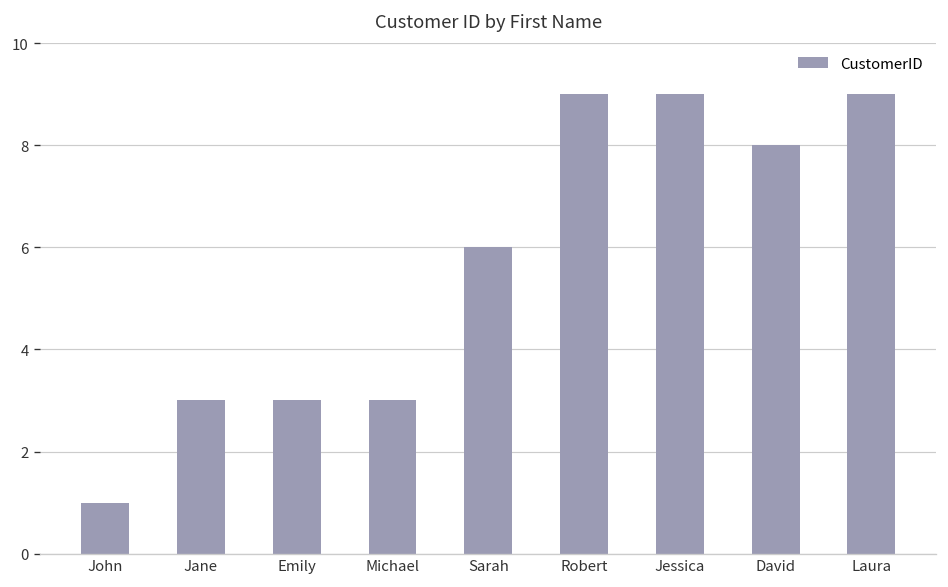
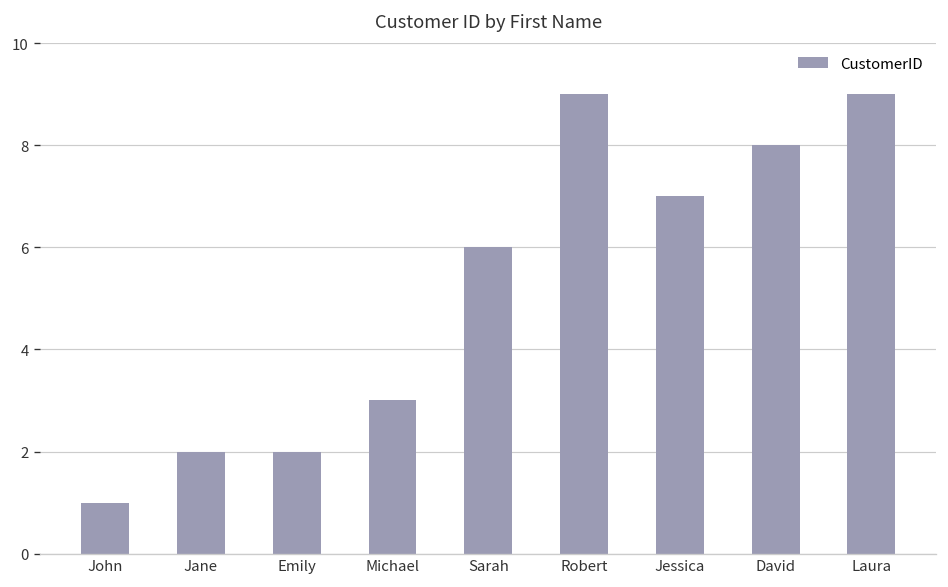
Jane: 3 -> 2
Emily: 3 -> 2
Jessica: 9 -> 7
